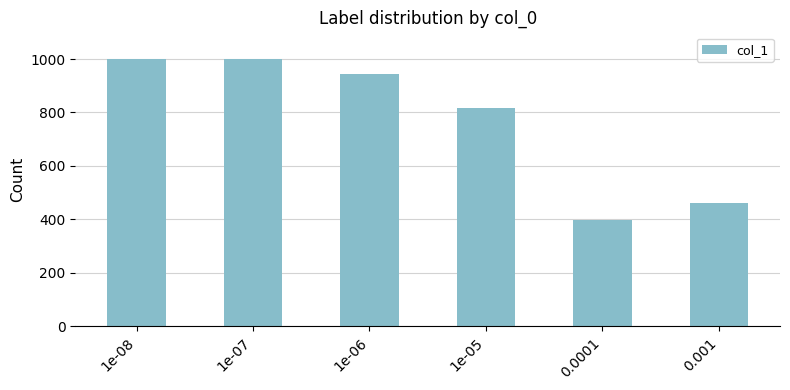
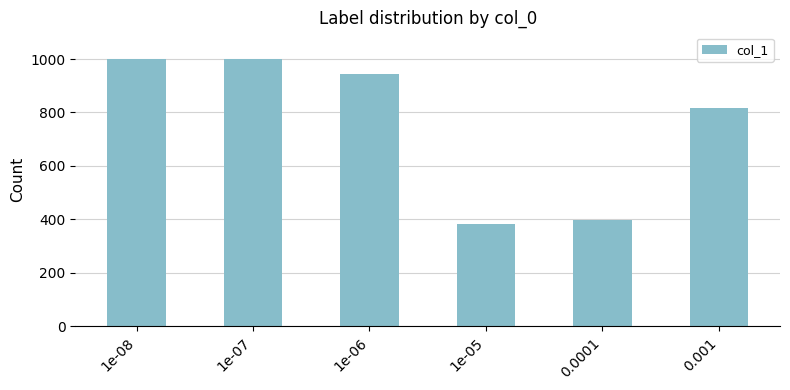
1e-05: 820 -> 380
0.001: 460 -> 820
